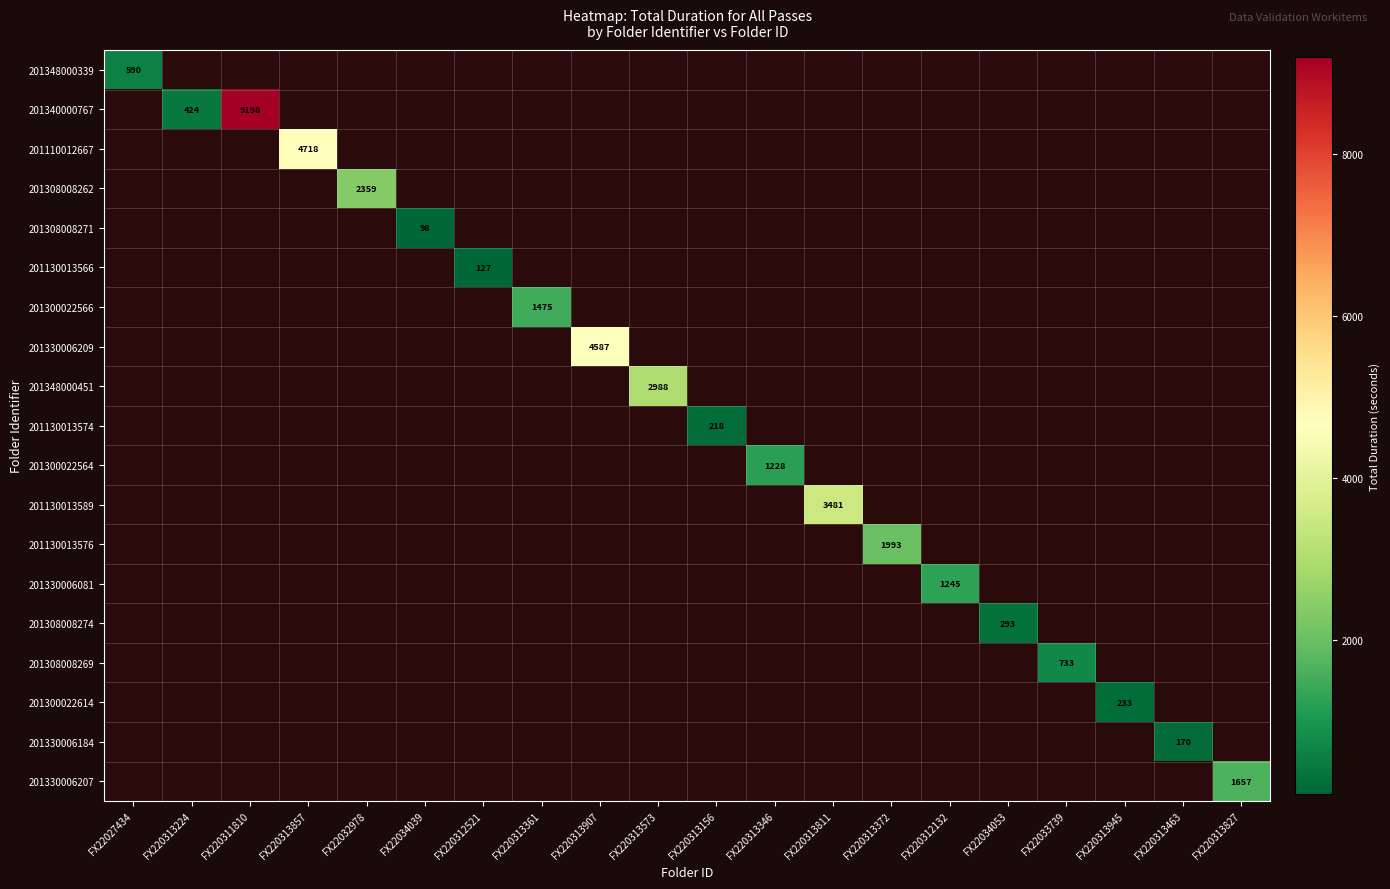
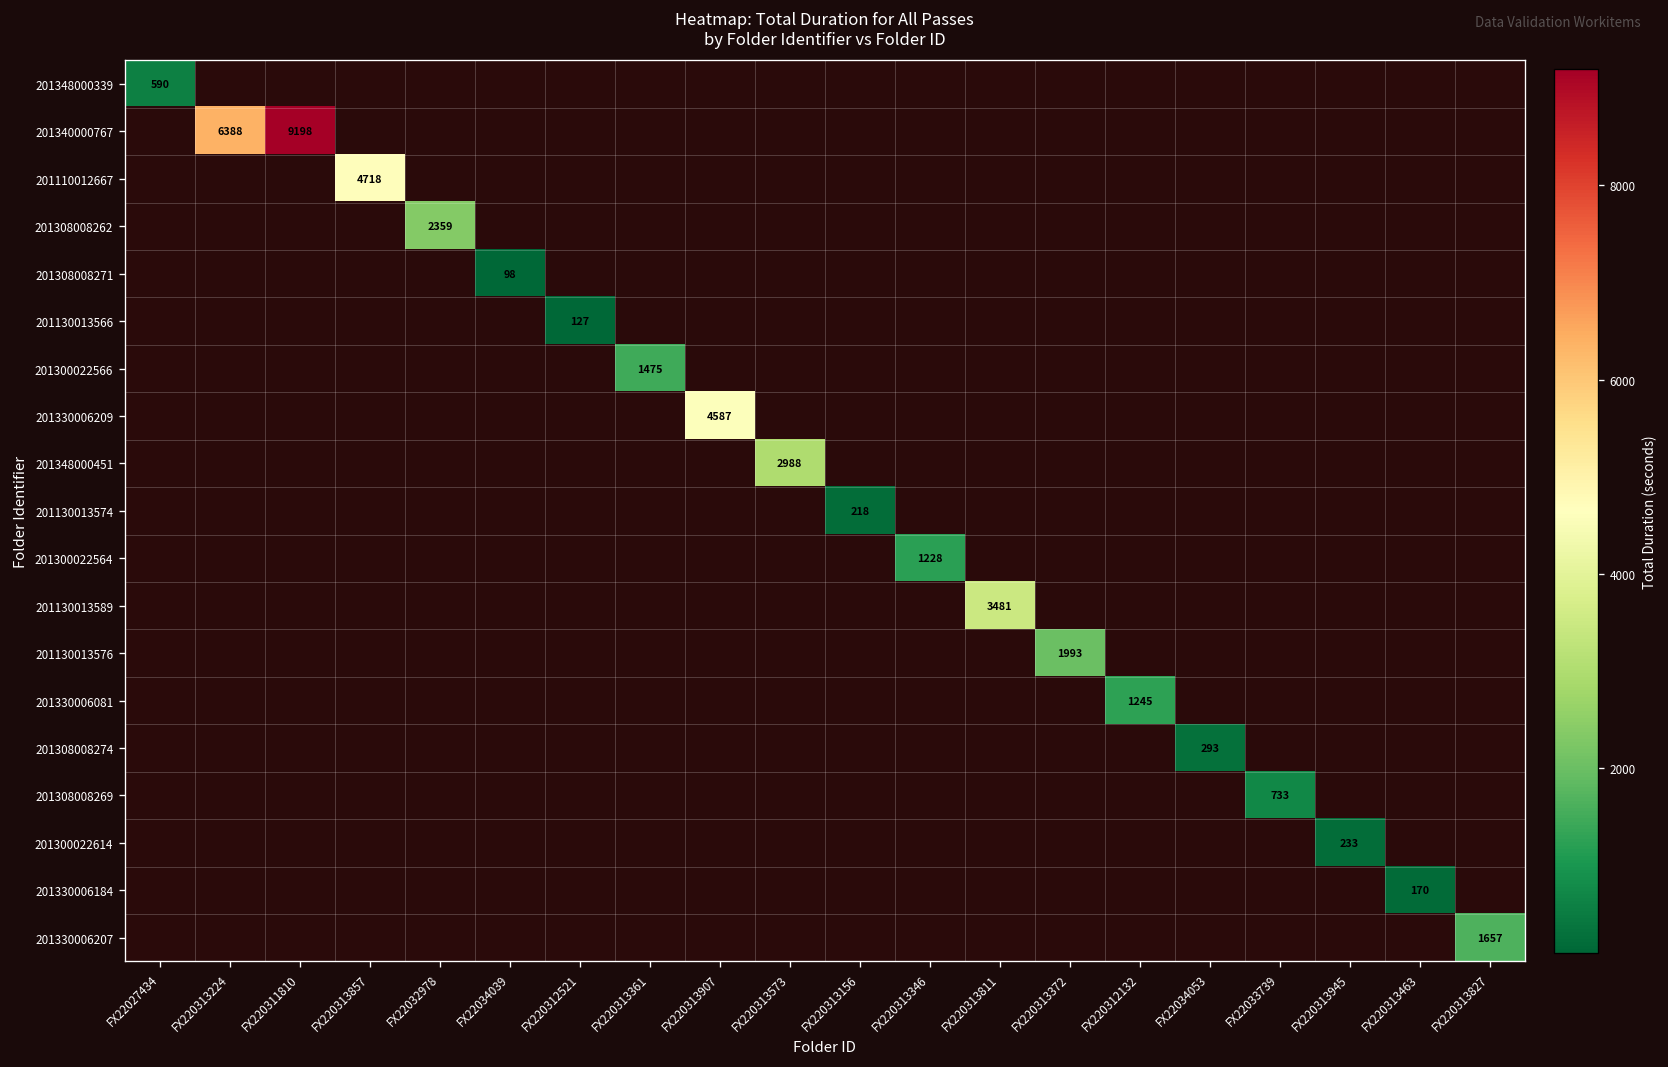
201340000767, FX220313224: 424 -> 6388
